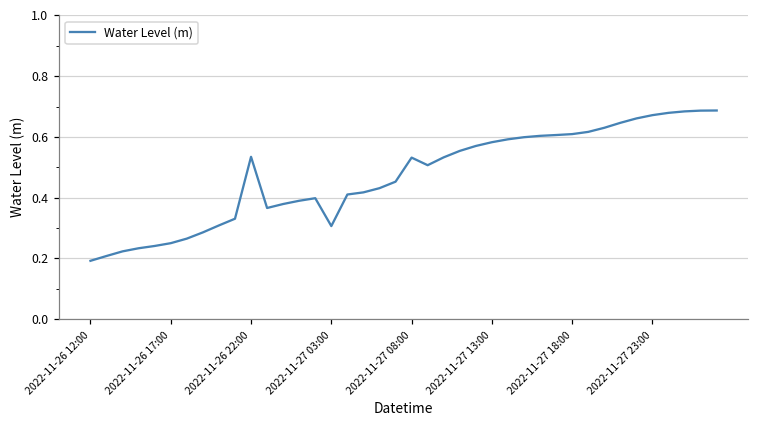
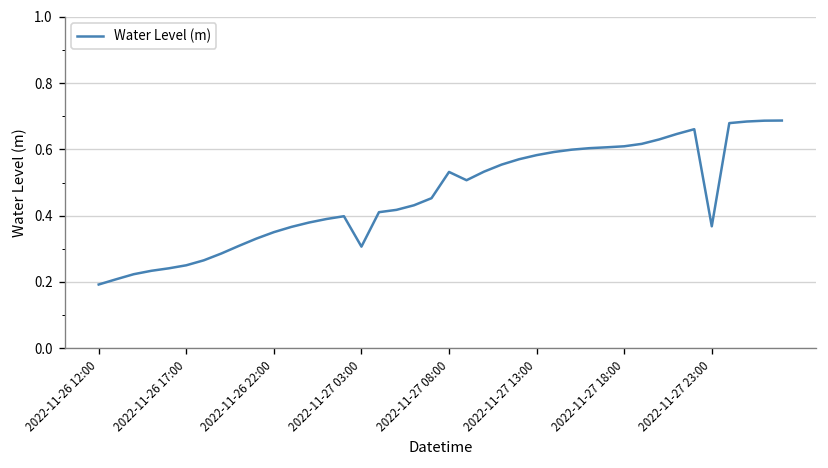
2022-11-26 22:00: 0.53 -> 0.35
2022-11-27 23:00: 0.67 -> 0.37
